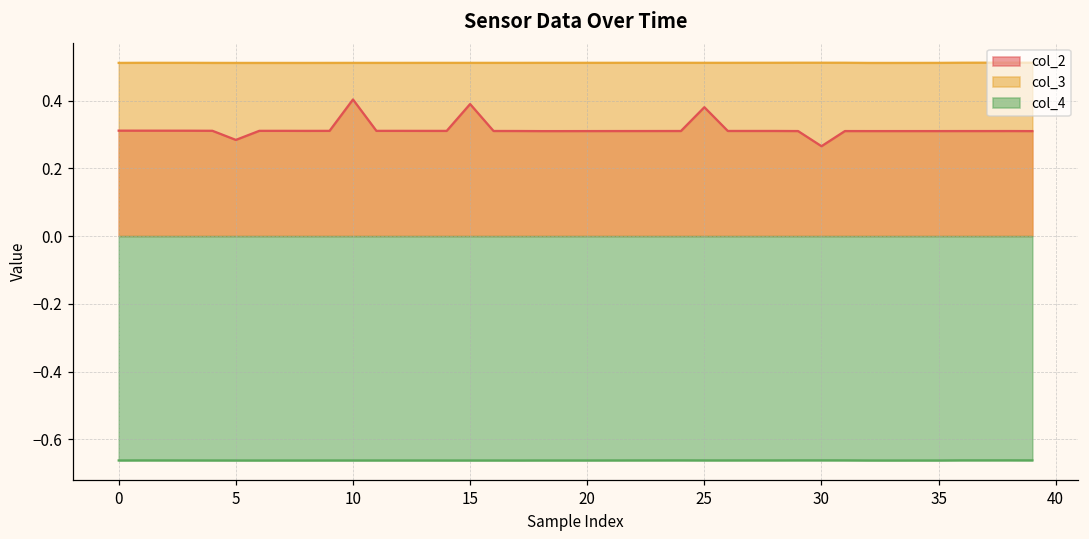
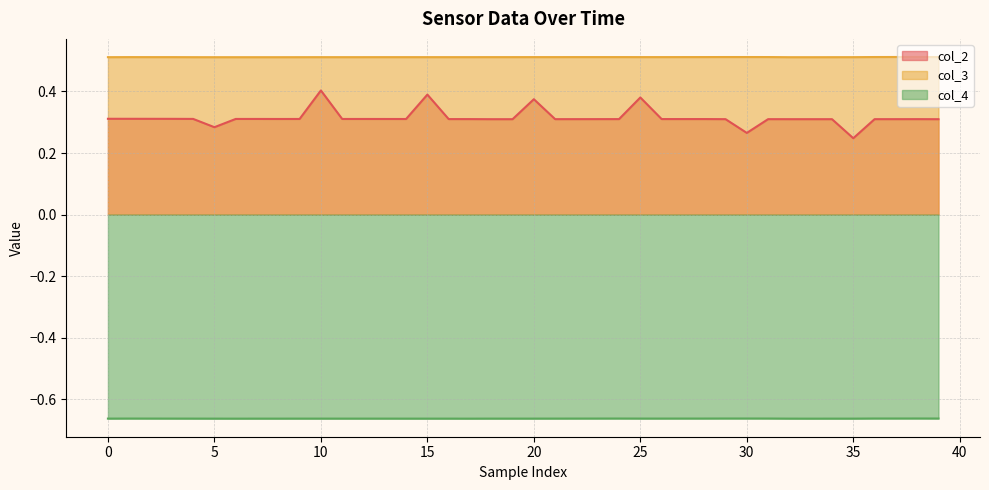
col_2, 20: 0.31 -> 0.37
col_2, 35: 0.31 -> 0.25
